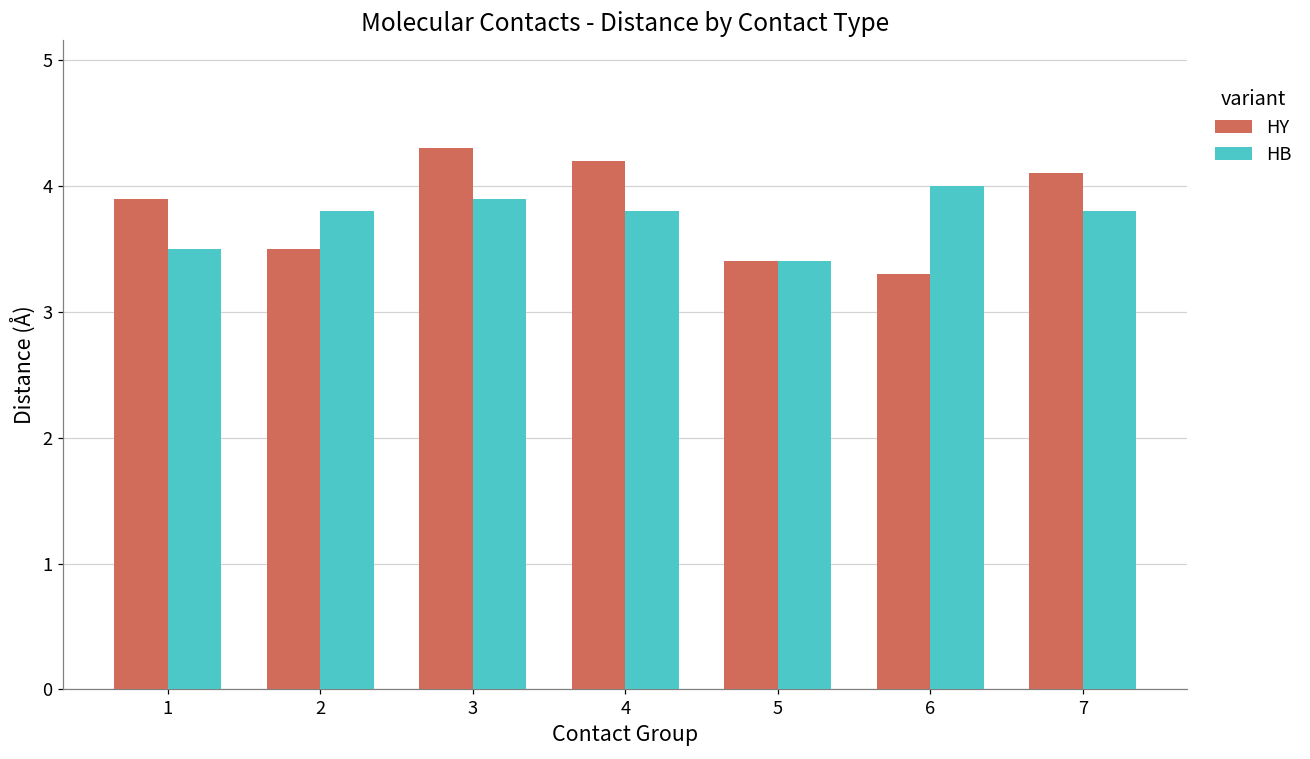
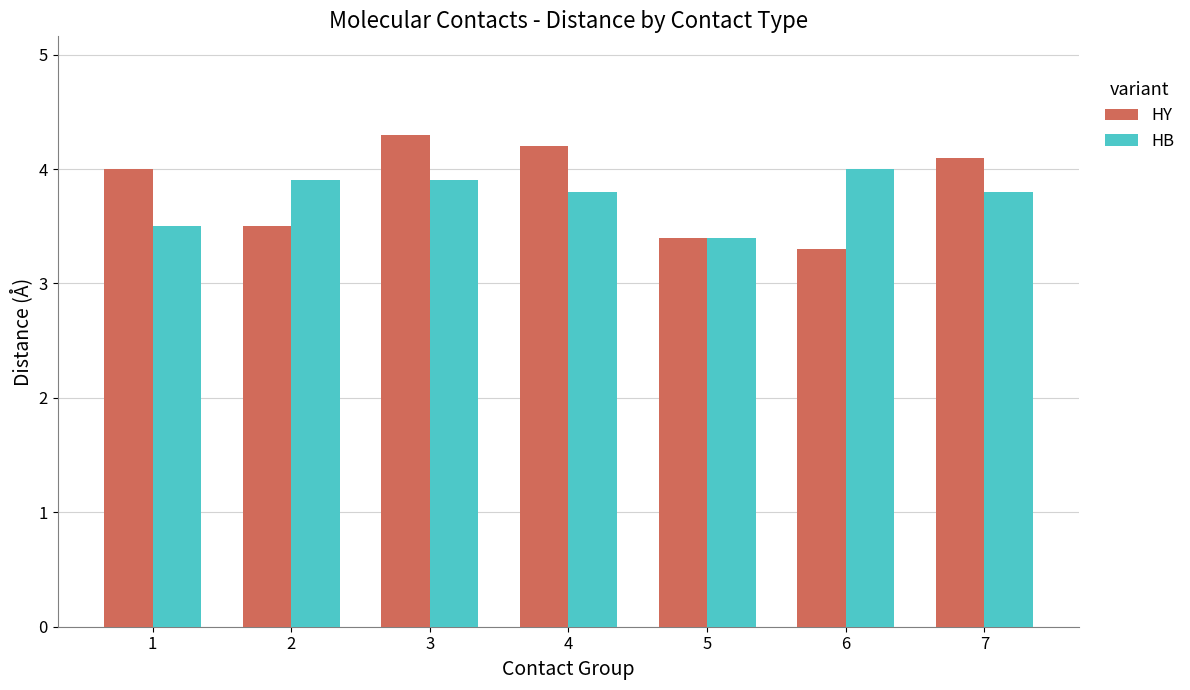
HY, 1: 3.9 -> 4.0
HB, 2: 3.8 -> 3.9
